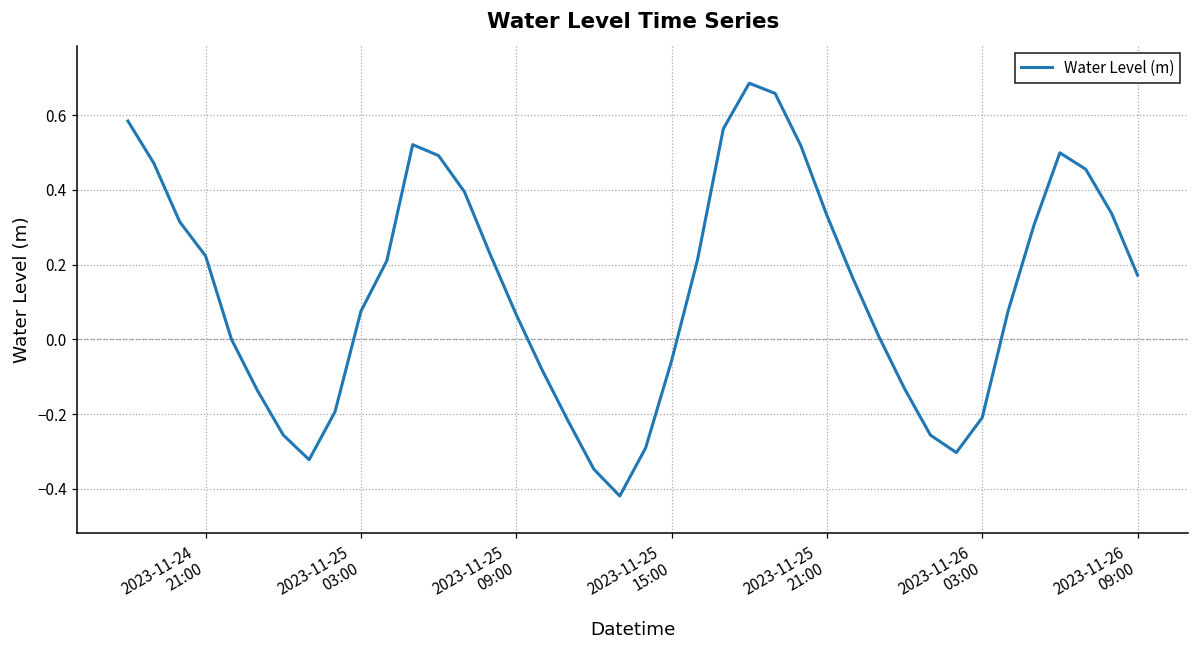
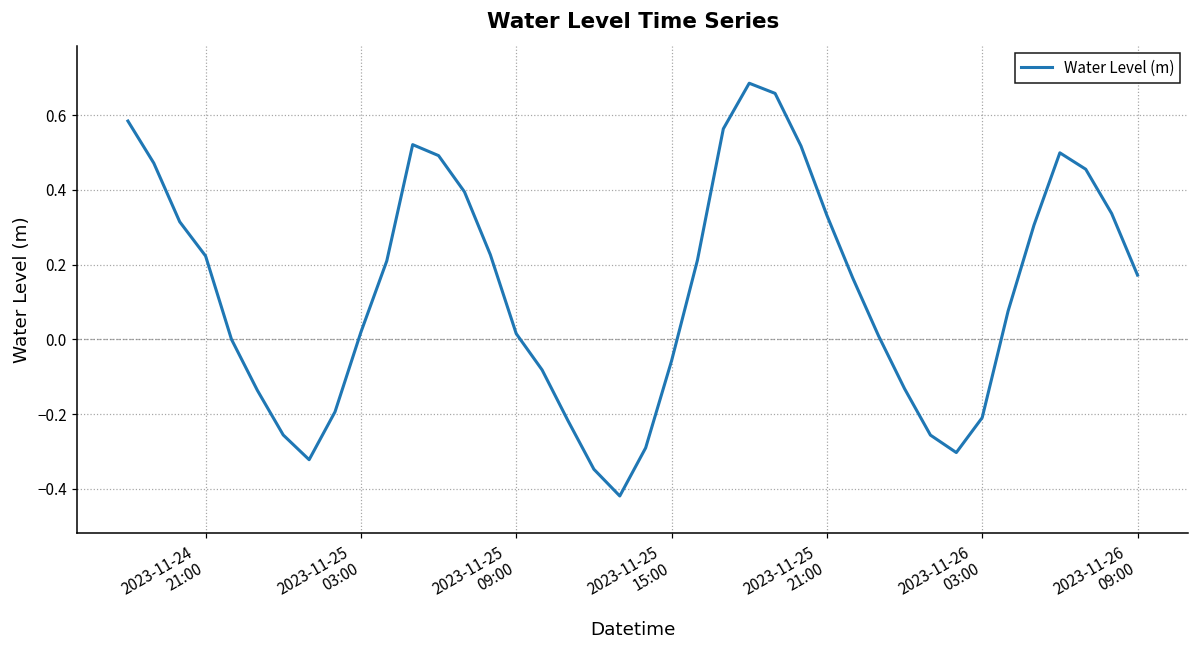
2023-11-25 03:00: 0.08 -> 0.02
2023-11-25 09:00: 0.07 -> 0.02
